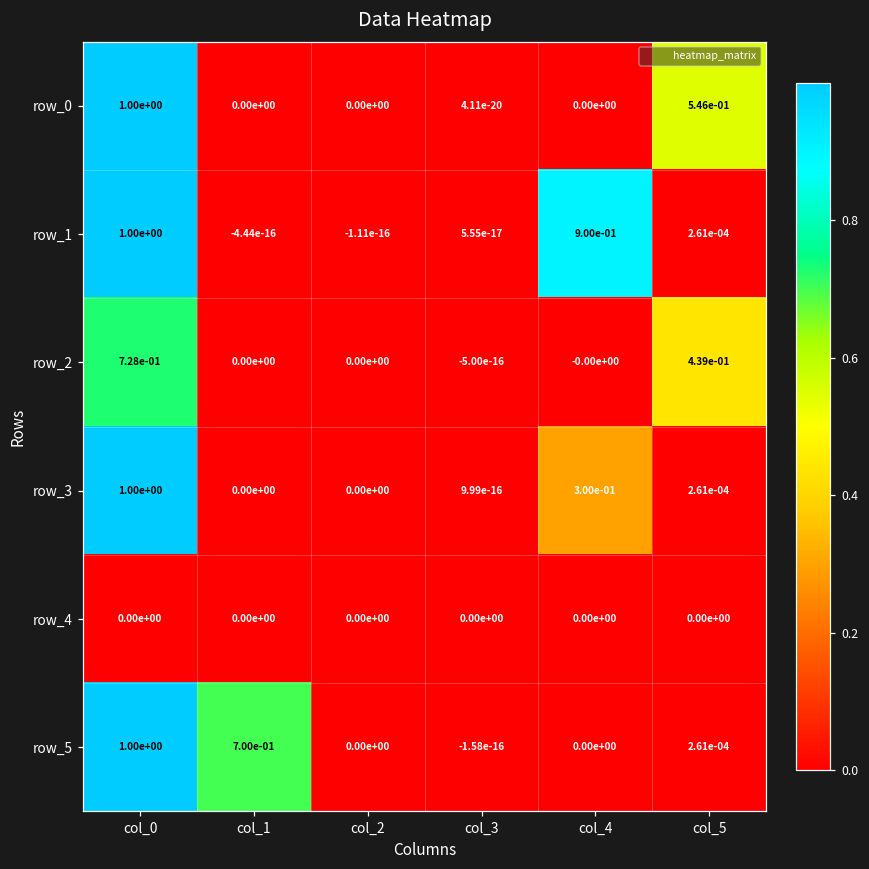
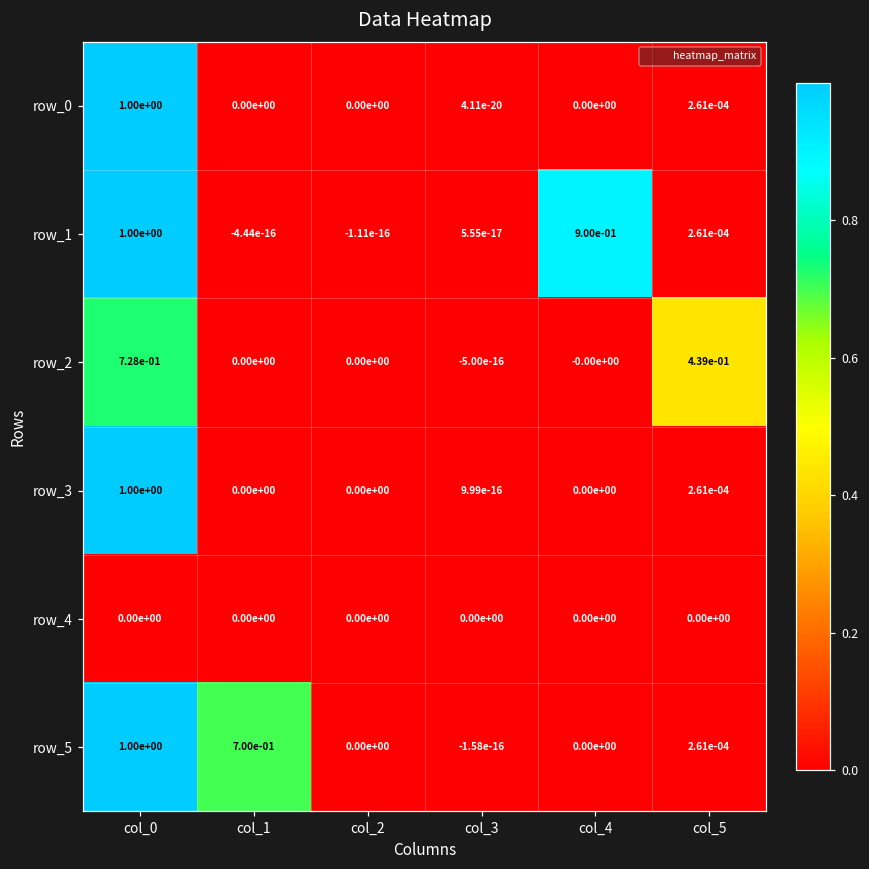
row_0, col_5: 5.46e-01 -> 2.61e-04
row_3, col_4: 3.00e-01 -> 0.00e+00
